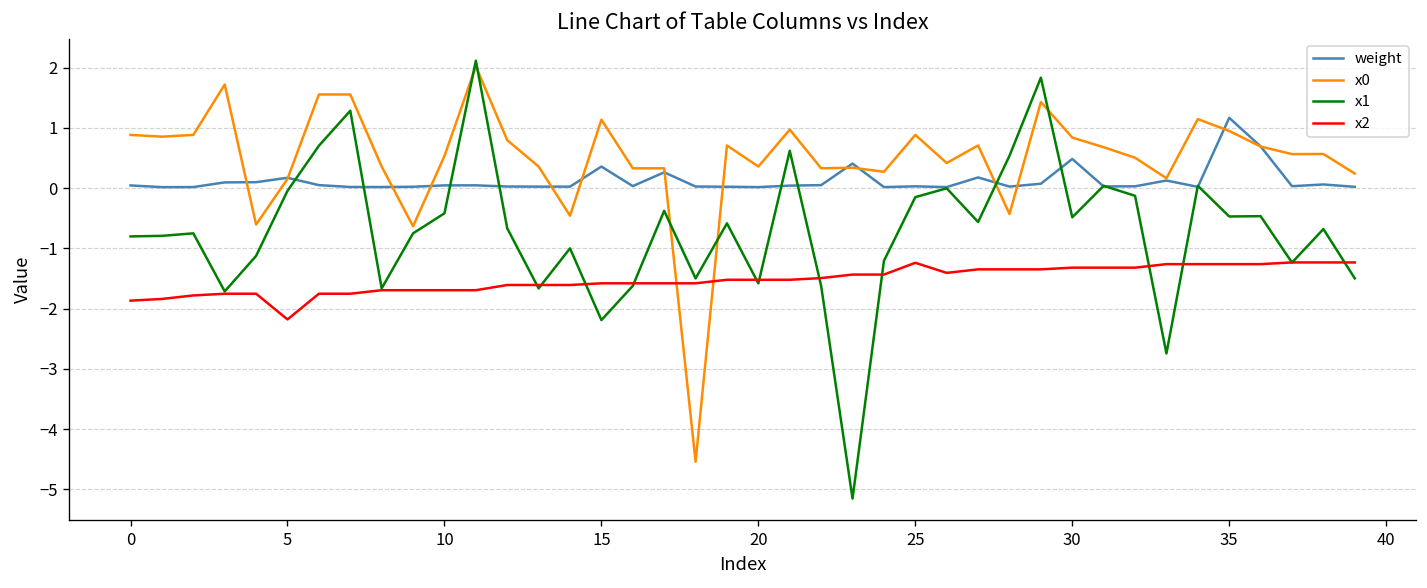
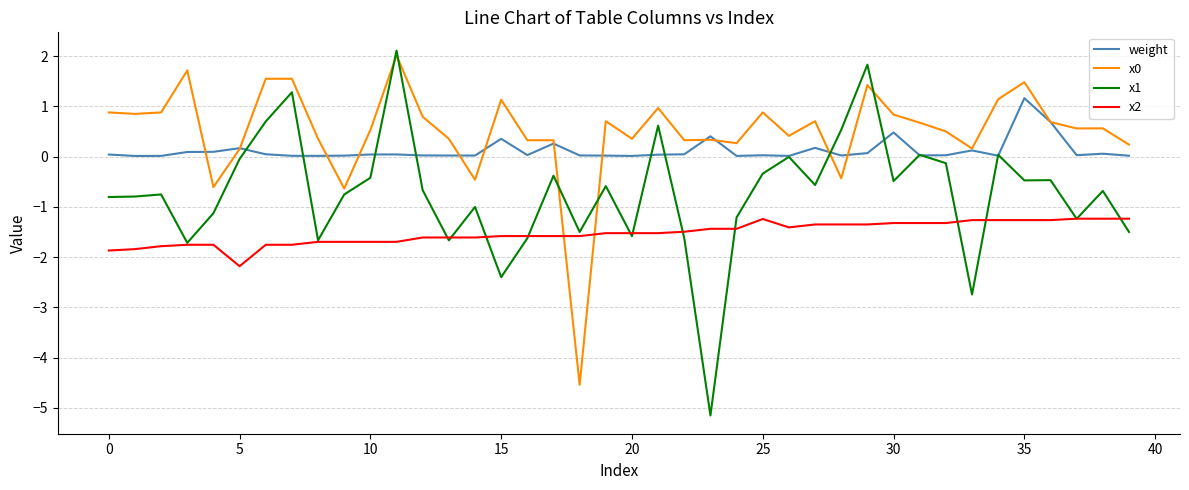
x1, 15: -2.2 -> -2.4
x1, 25: -0.2 -> -0.3
x0, 35: 0.9 -> 1.5
